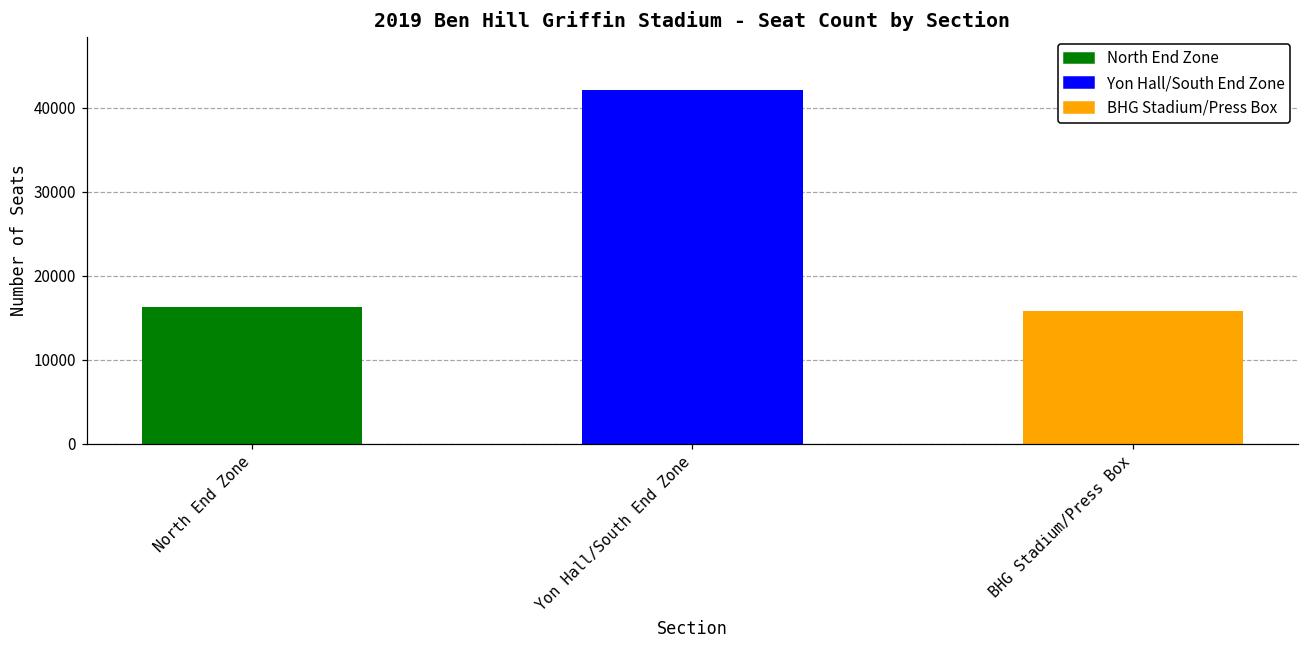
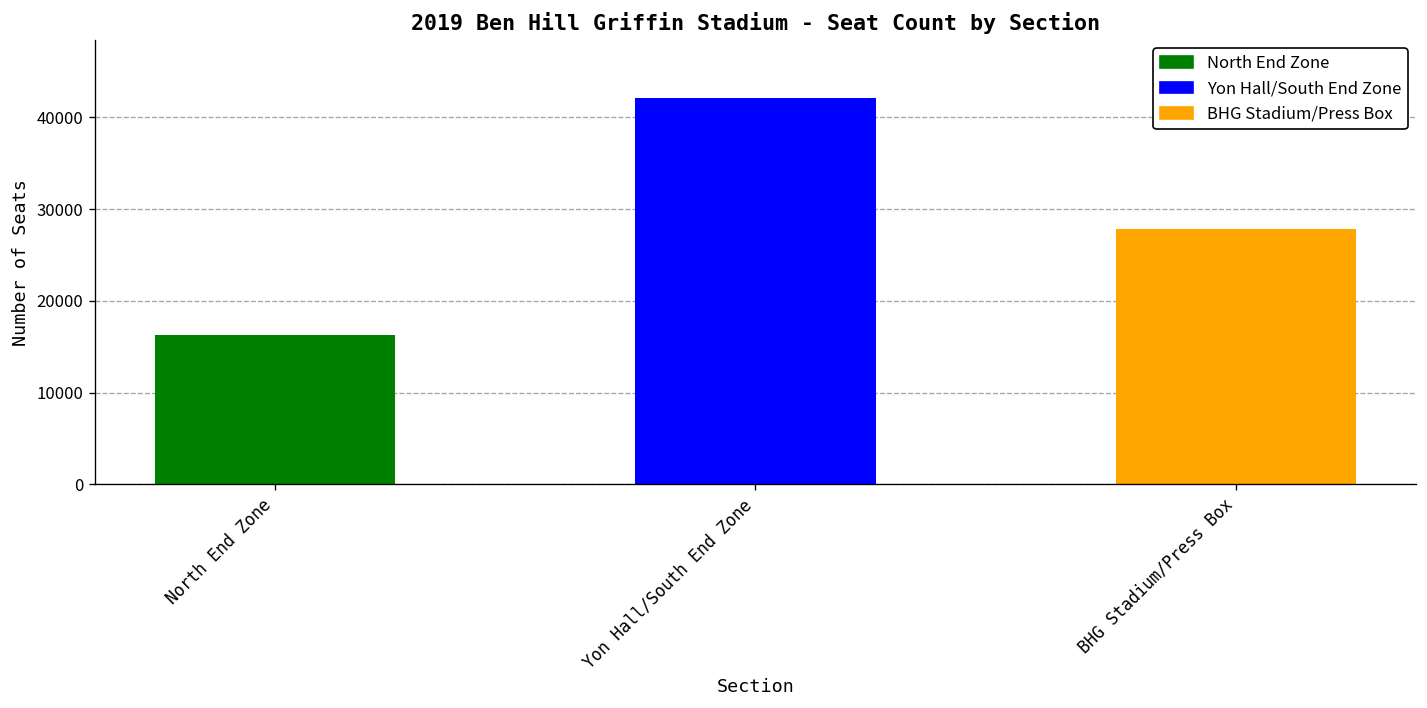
BHG Stadium/Press Box: 16000 -> 28000
